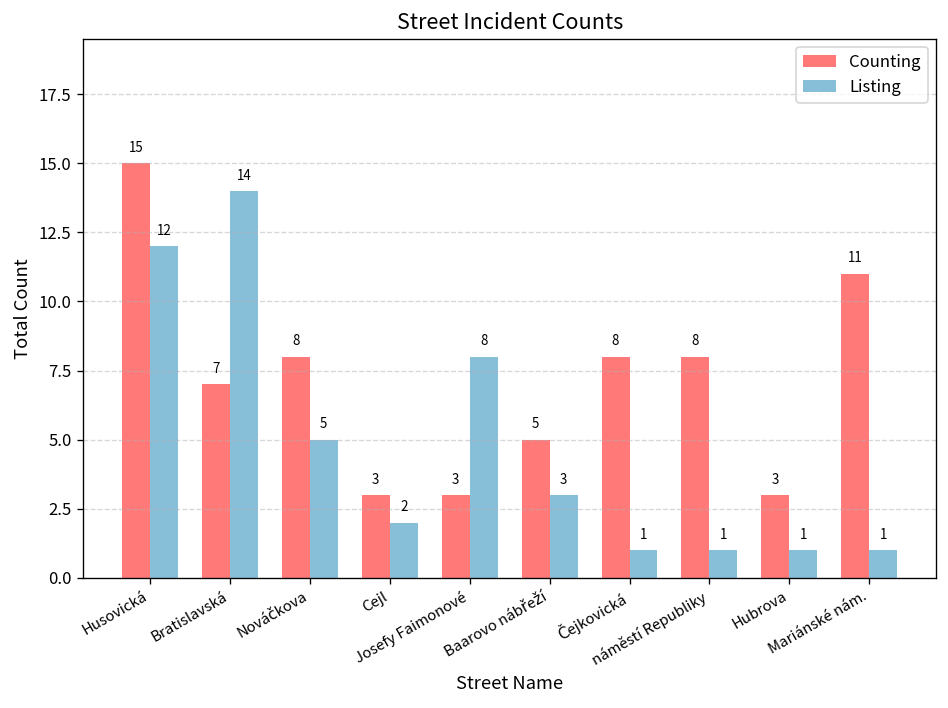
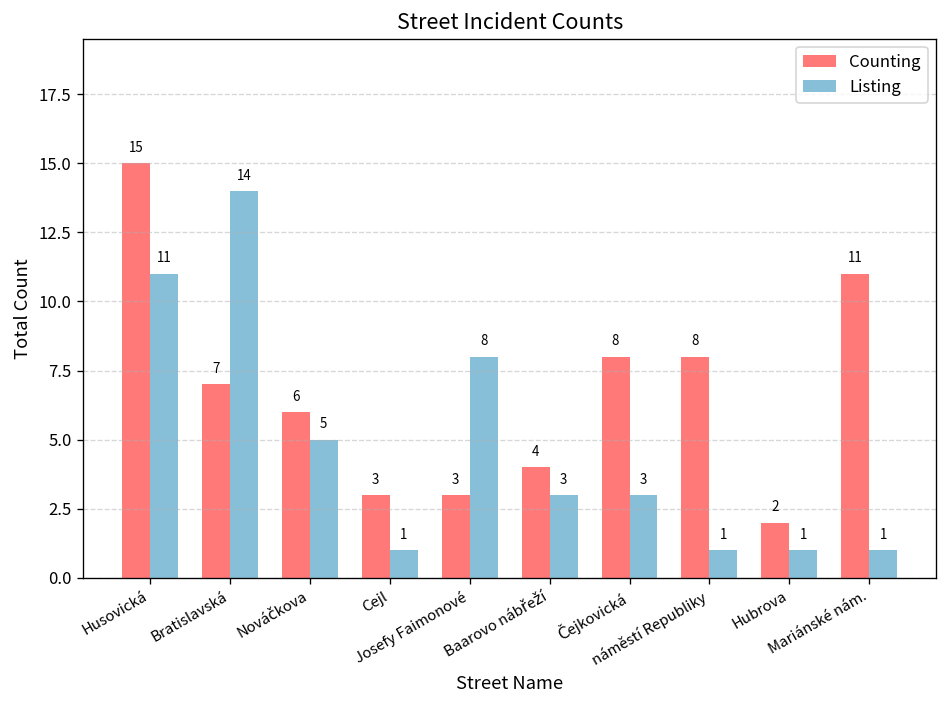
Listing, Husovická: 12 -> 11
Counting, Nováčkova: 8 -> 6
Listing, Cejl: 2 -> 1
Counting, Baarovo nábřeží: 5 -> 4
Listing, Čejkovická: 1 -> 3
Counting, Hubrova: 3 -> 2
